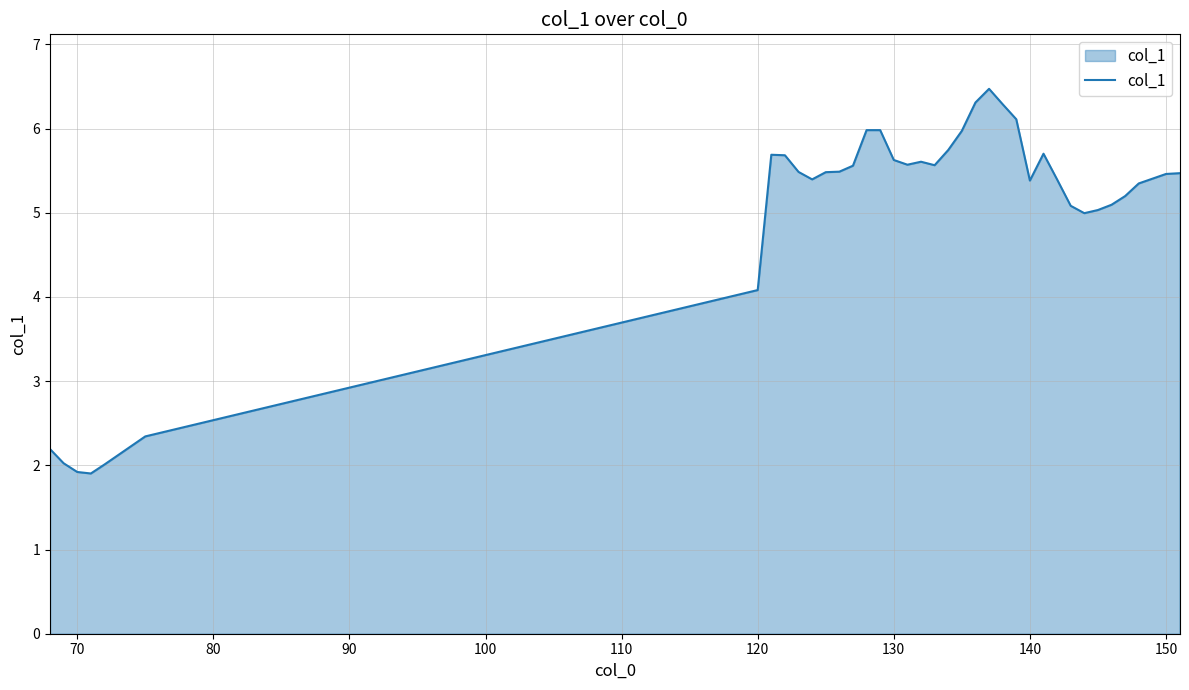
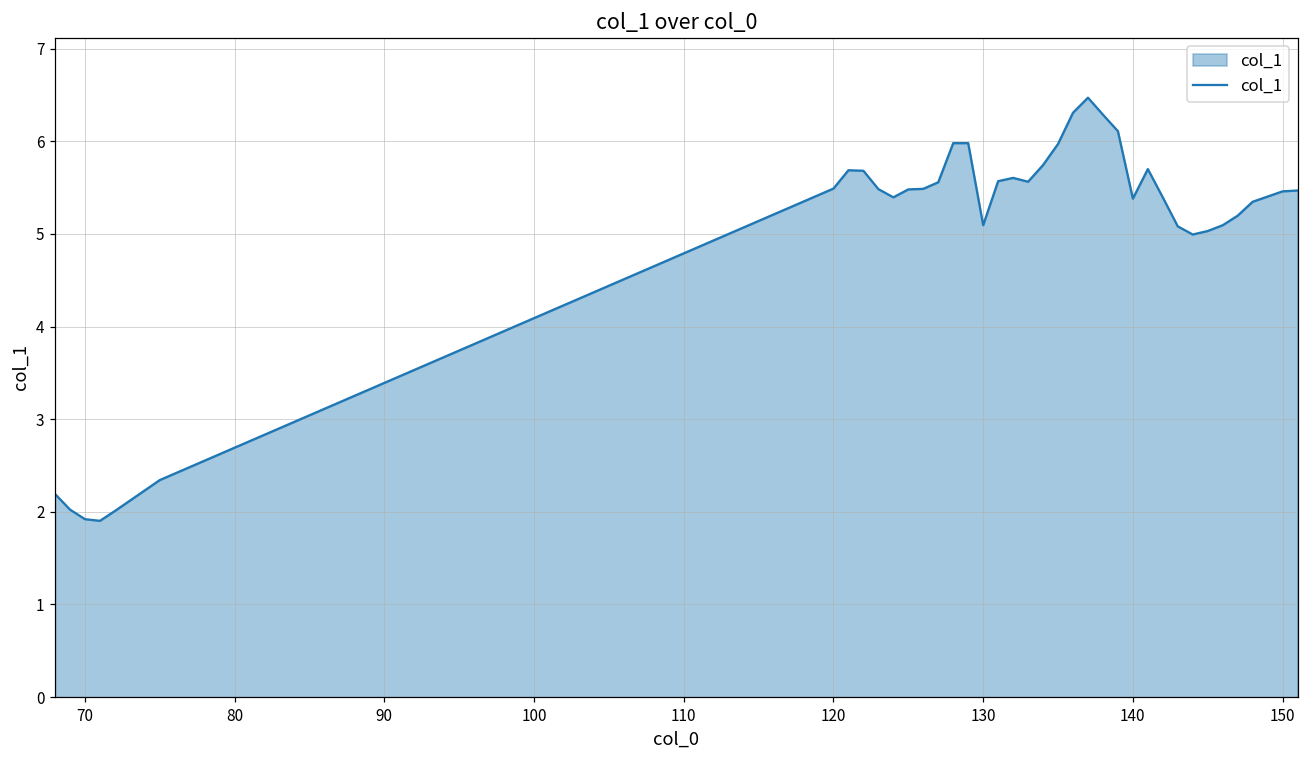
120: 4.1 -> 5.5
130: 5.6 -> 5.1
